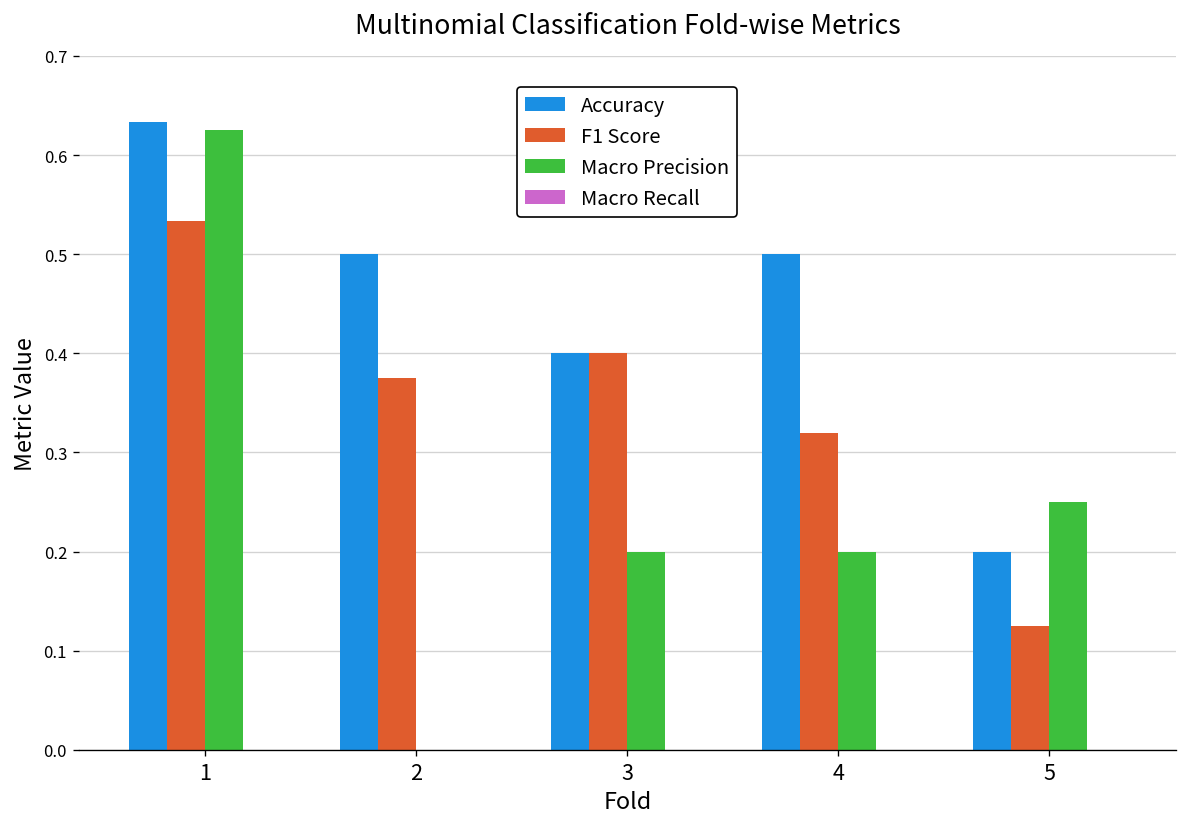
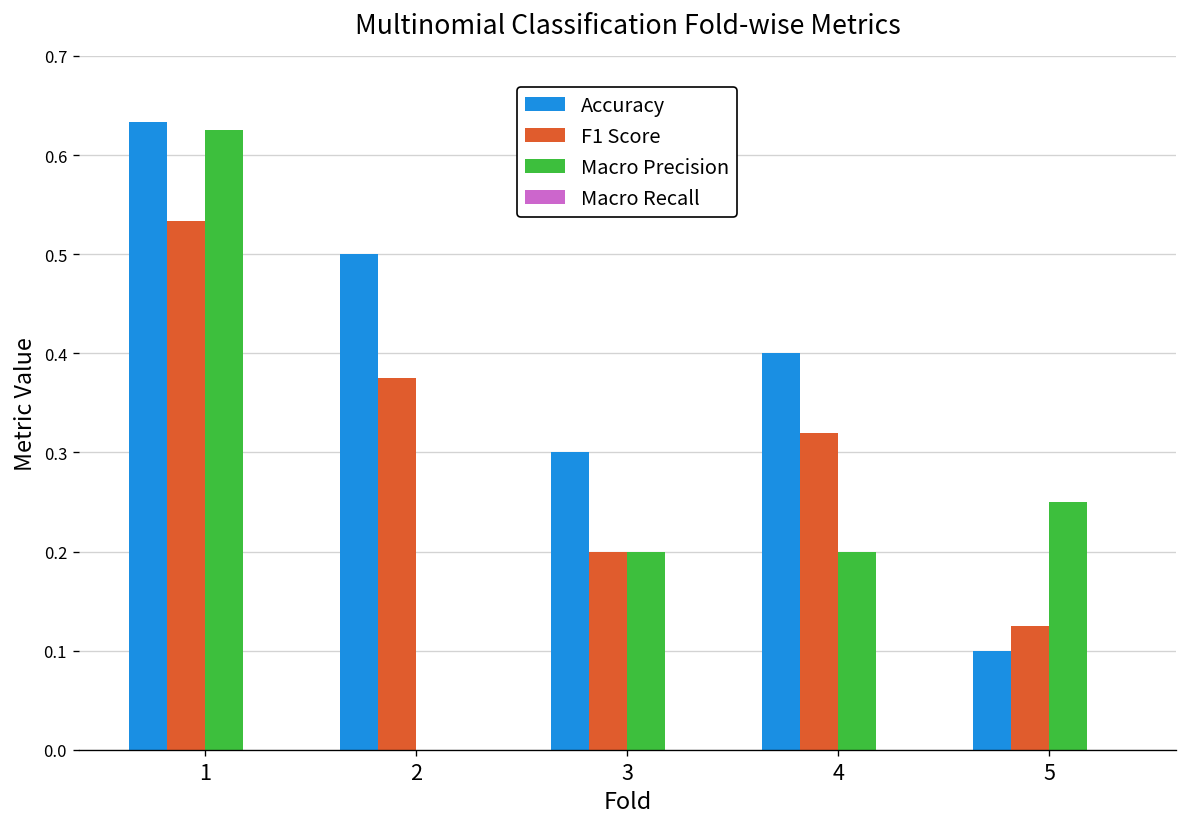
Accuracy, 3: 0.4 -> 0.3
F1 Score, 3: 0.4 -> 0.2
Accuracy, 4: 0.5 -> 0.4
Accuracy, 5: 0.2 -> 0.1
